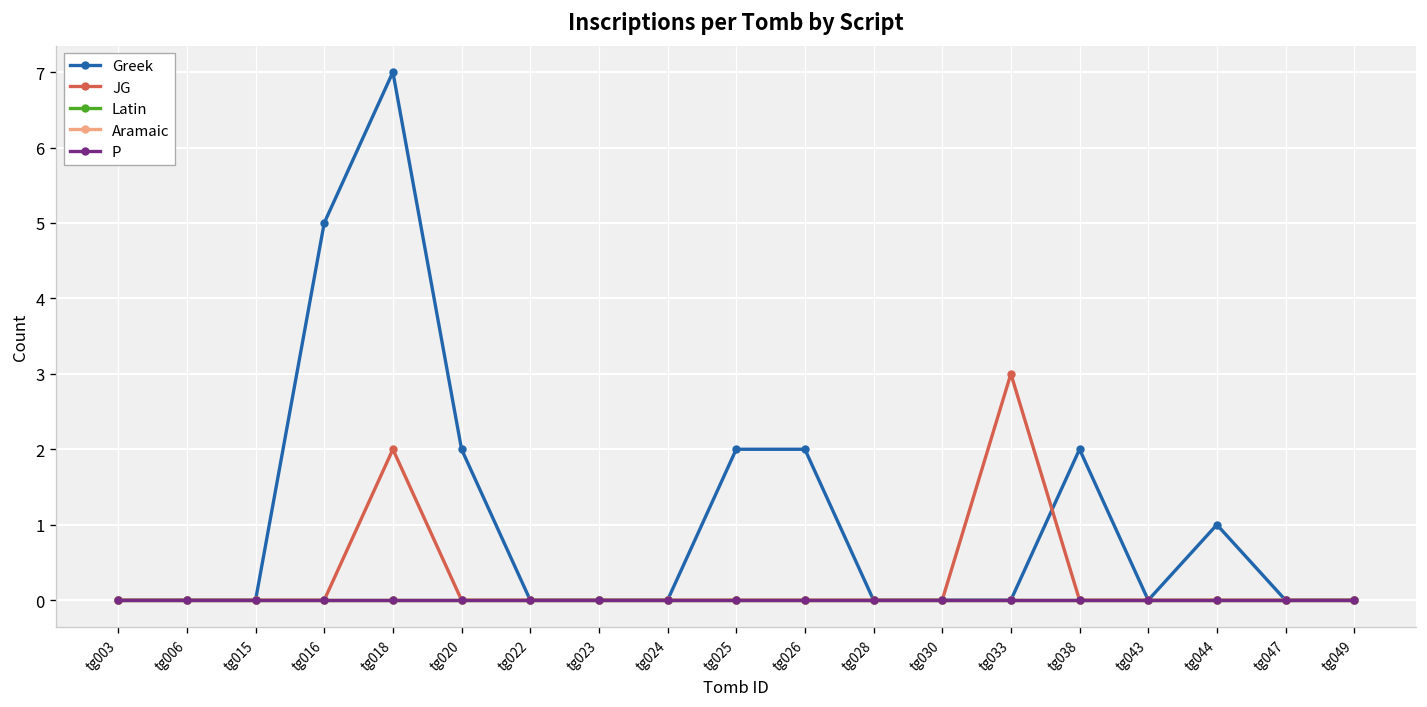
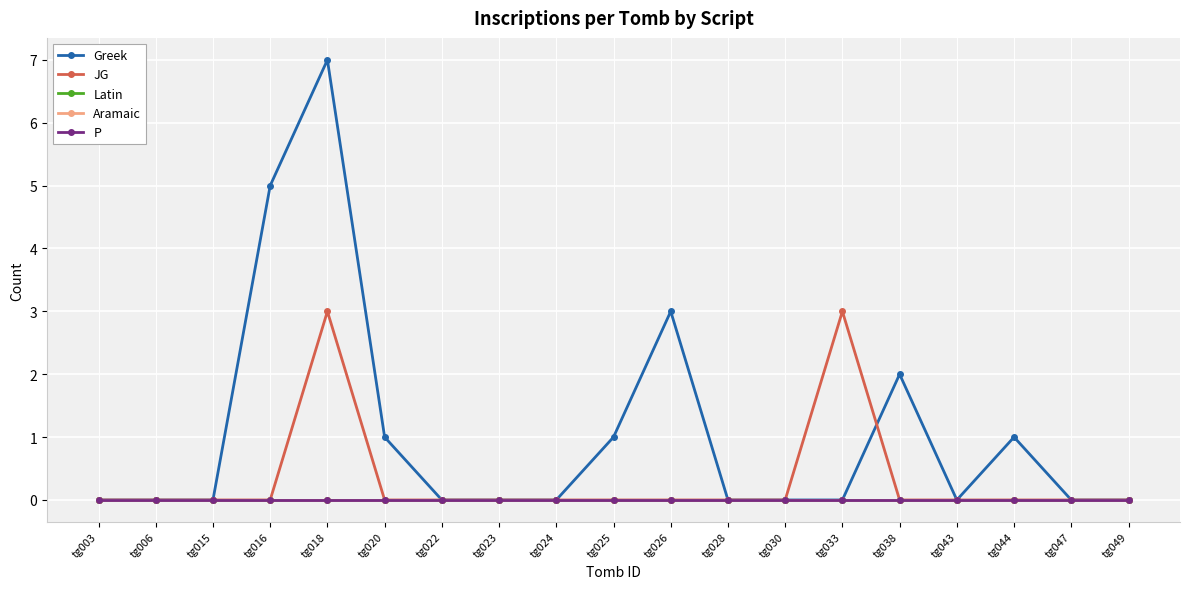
JG, tg018: 2 -> 3
Greek, tg020: 2 -> 1
Greek, tg025: 2 -> 1
Greek, tg026: 2 -> 3
